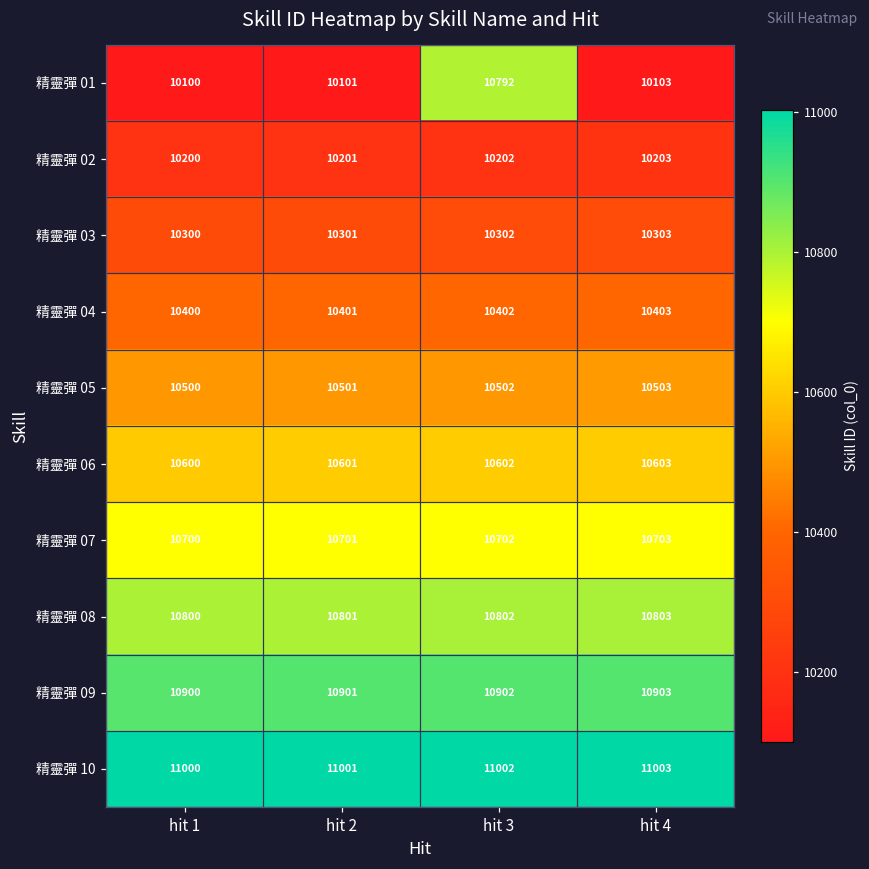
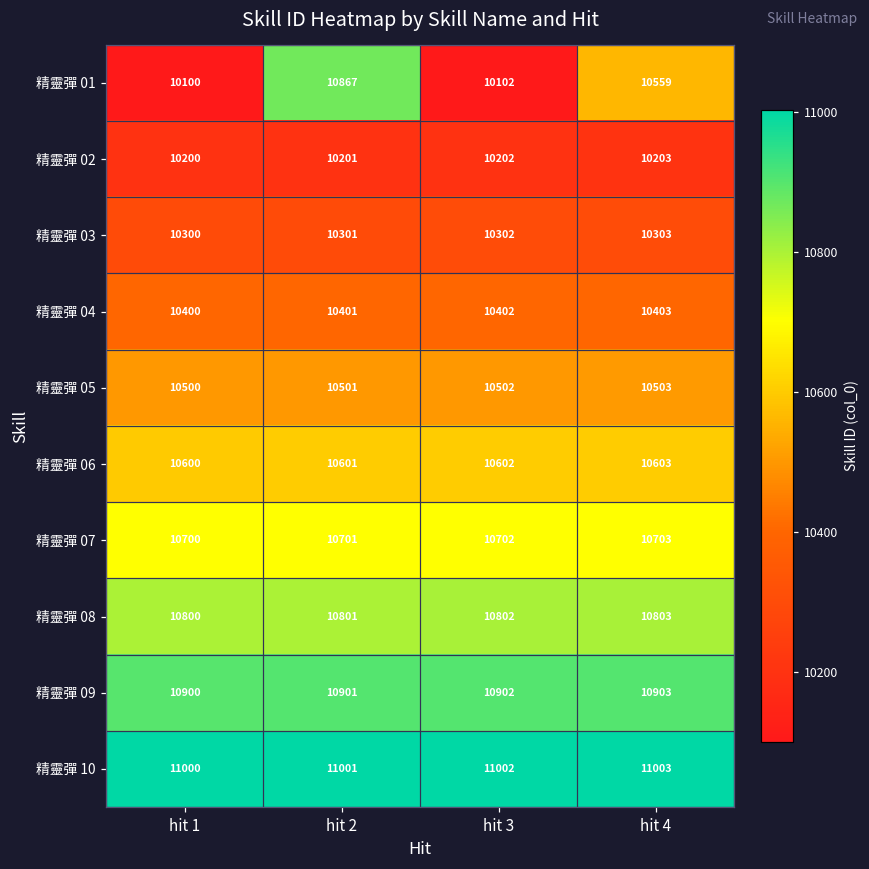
精靈彈 01, hit 2: 10101 -> 10867
精靈彈 01, hit 3: 10792 -> 10102
精靈彈 01, hit 4: 10103 -> 10559
